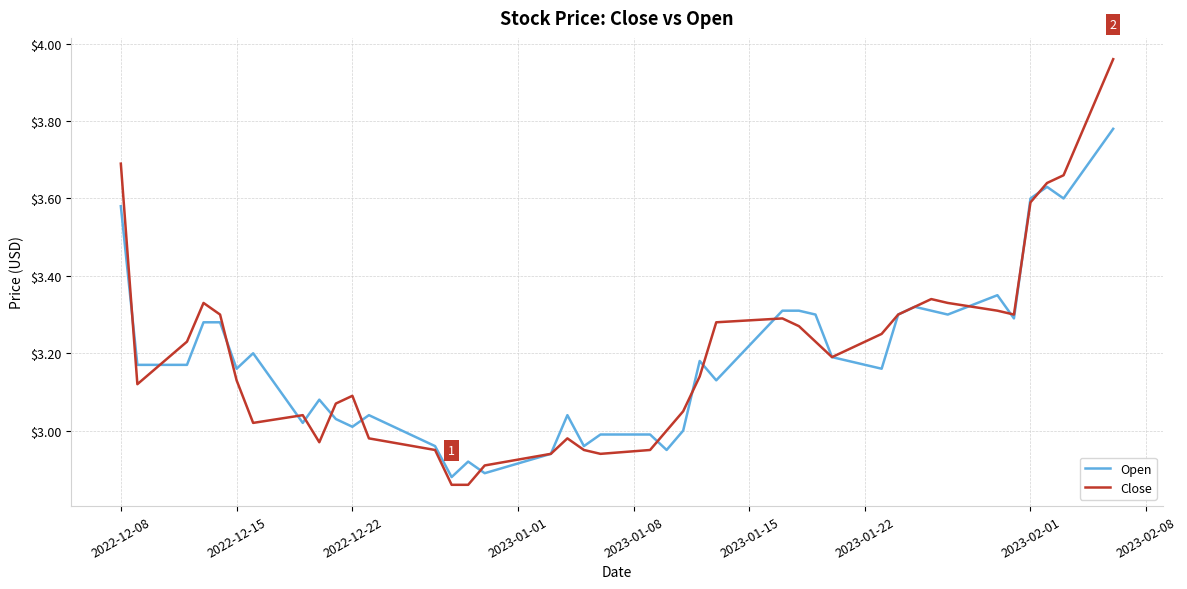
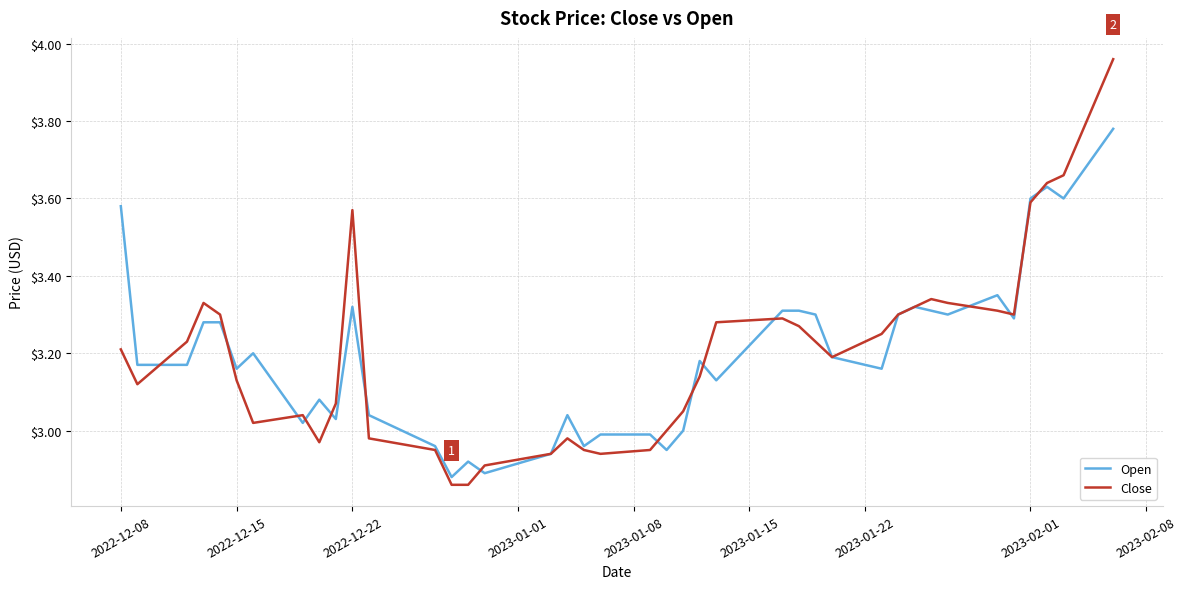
Close, 2022-12-08: $3.69 -> $3.21
Open, 2022-12-22: $3.01 -> $3.32
Close, 2022-12-22: $3.09 -> $3.57
